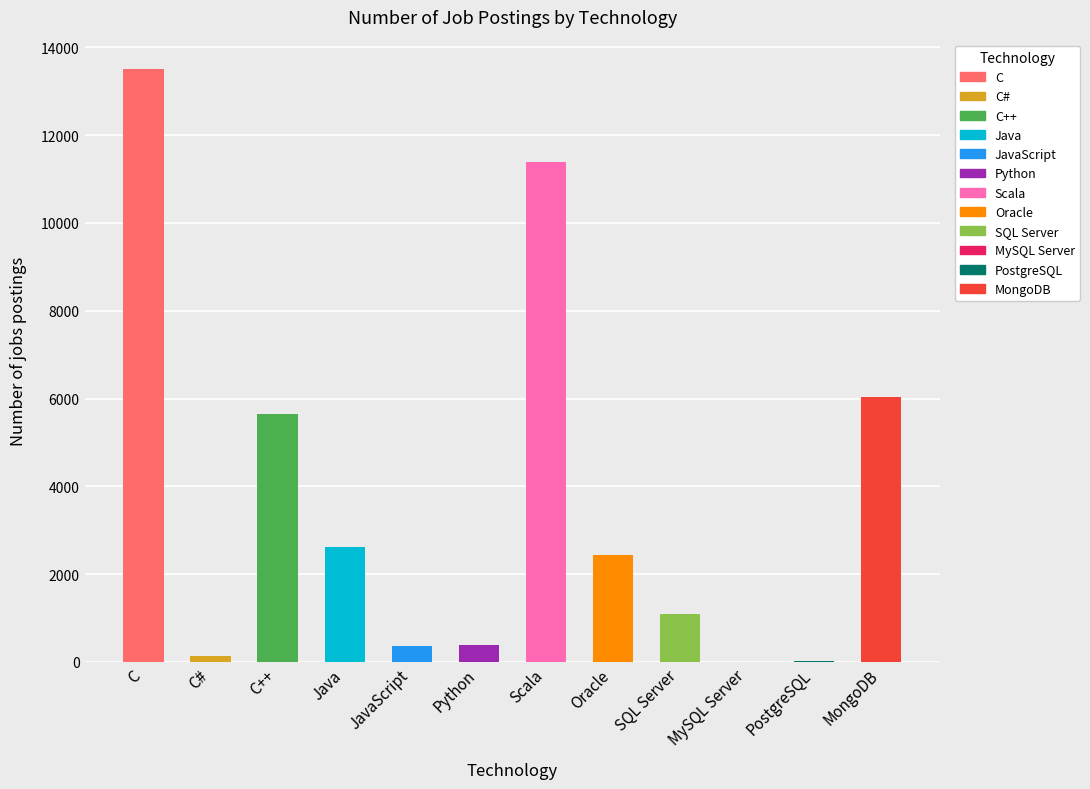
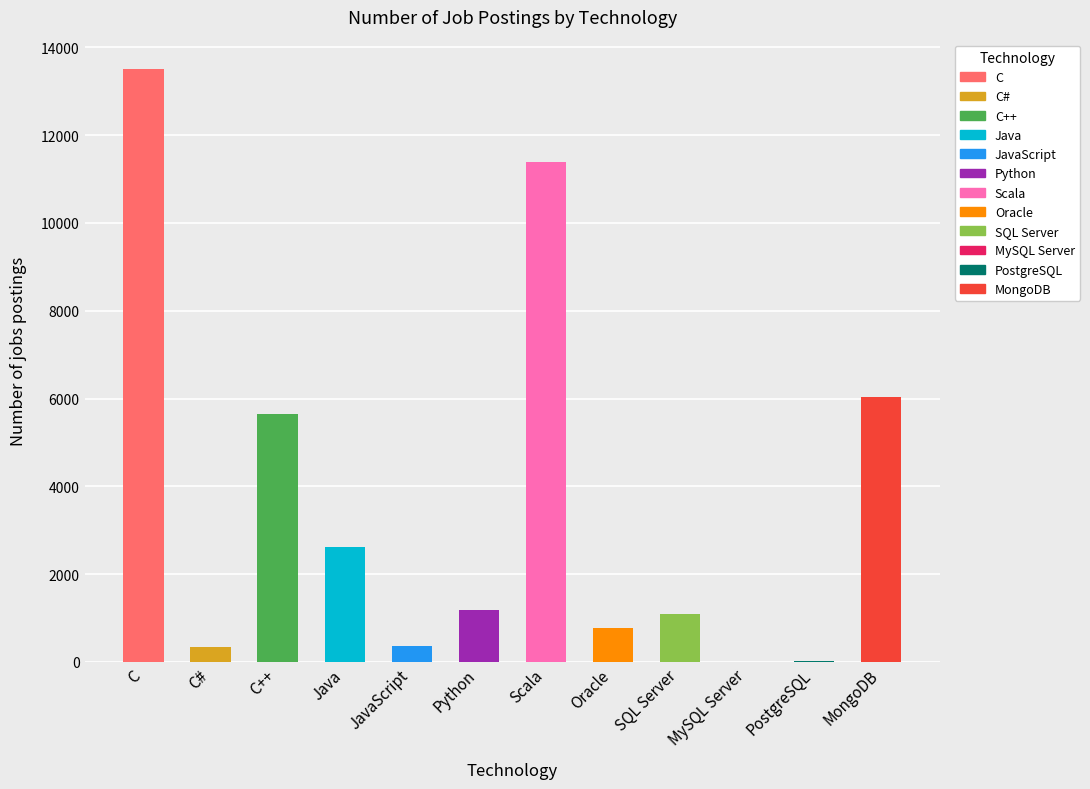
C#: 100 -> 300
Python: 400 -> 1200
Oracle: 2400 -> 800
